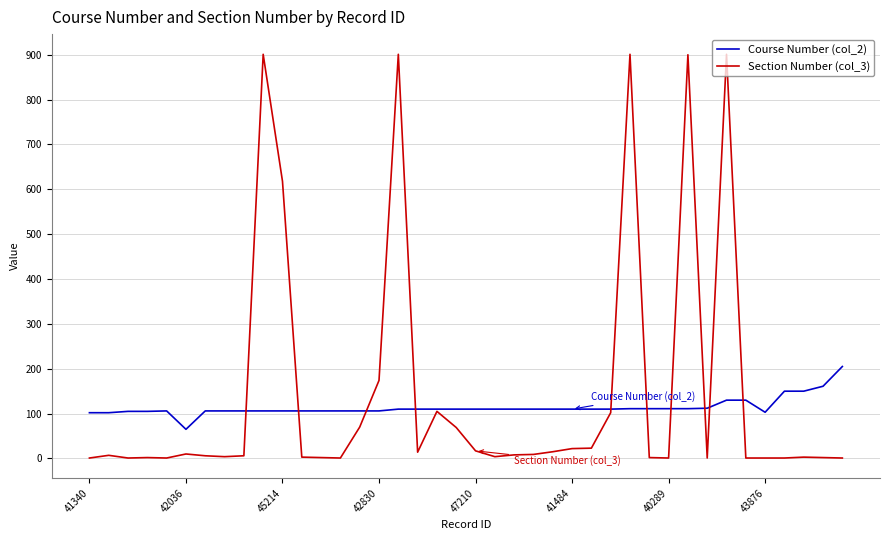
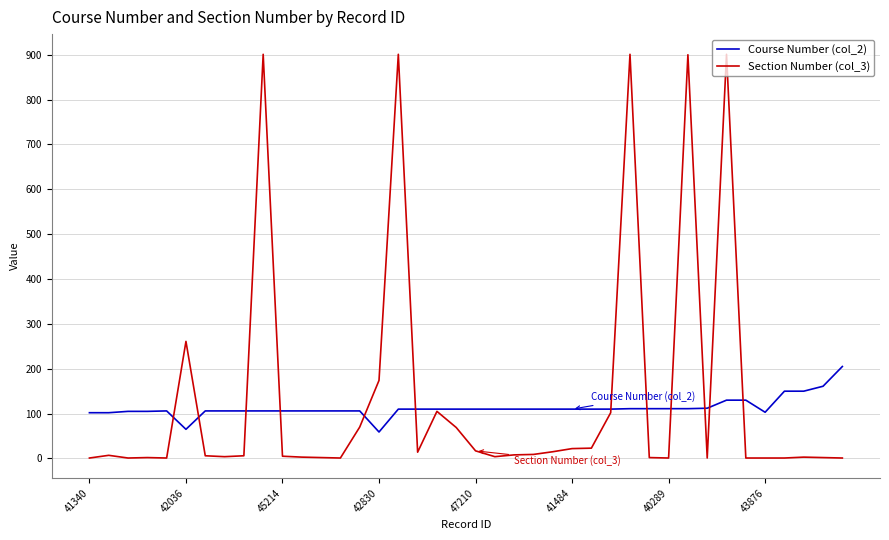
Section Number (col_3), 42036: 10 -> 260
Section Number (col_3), 45214: 620 -> 10
Course Number (col_2), 42830: 110 -> 60
